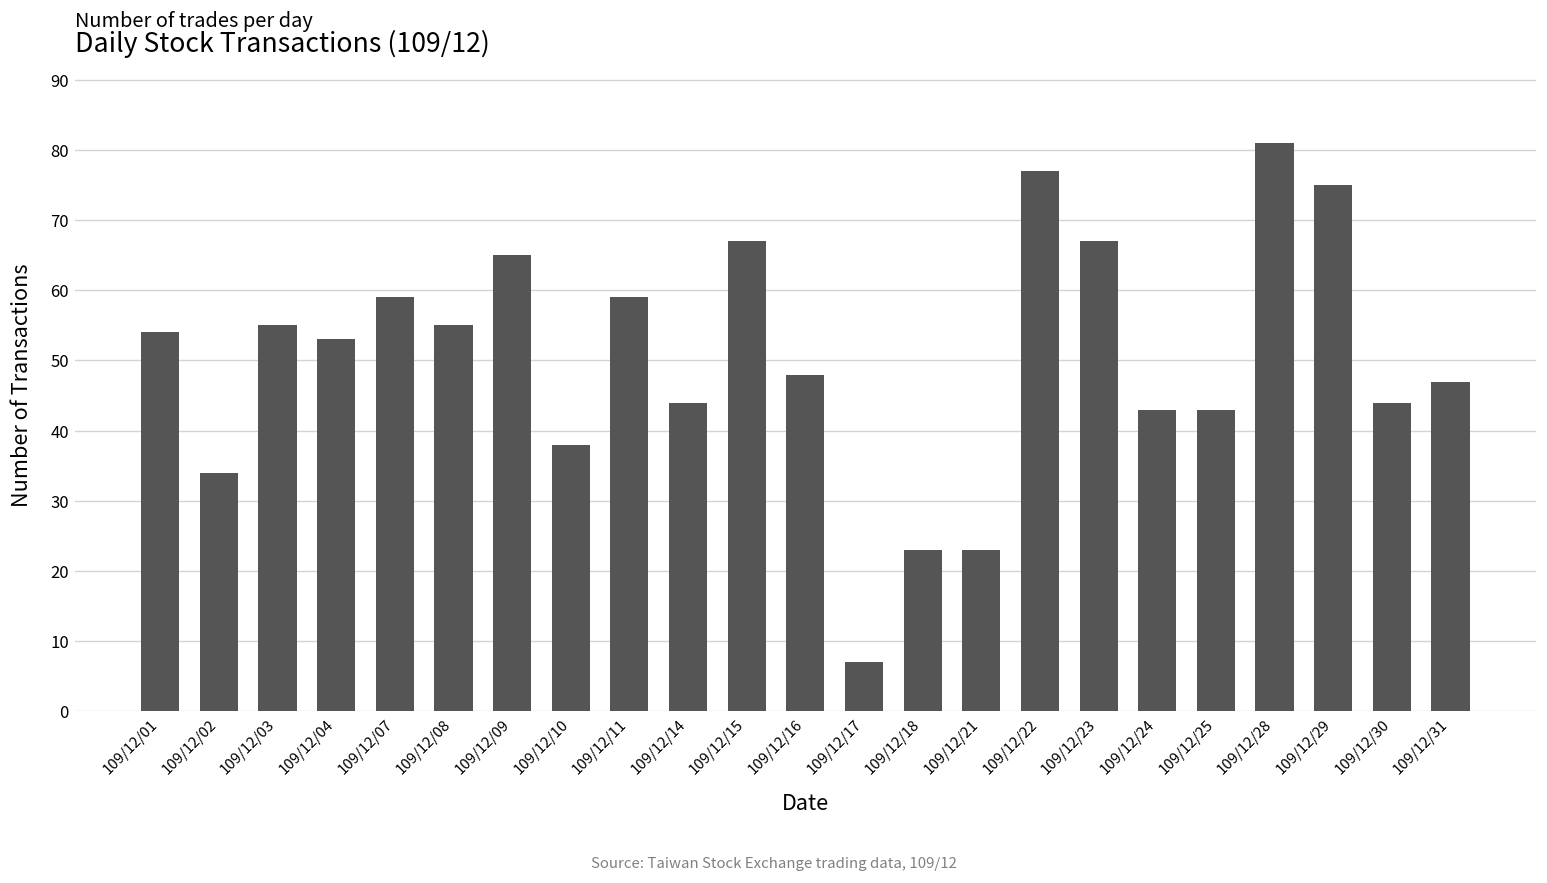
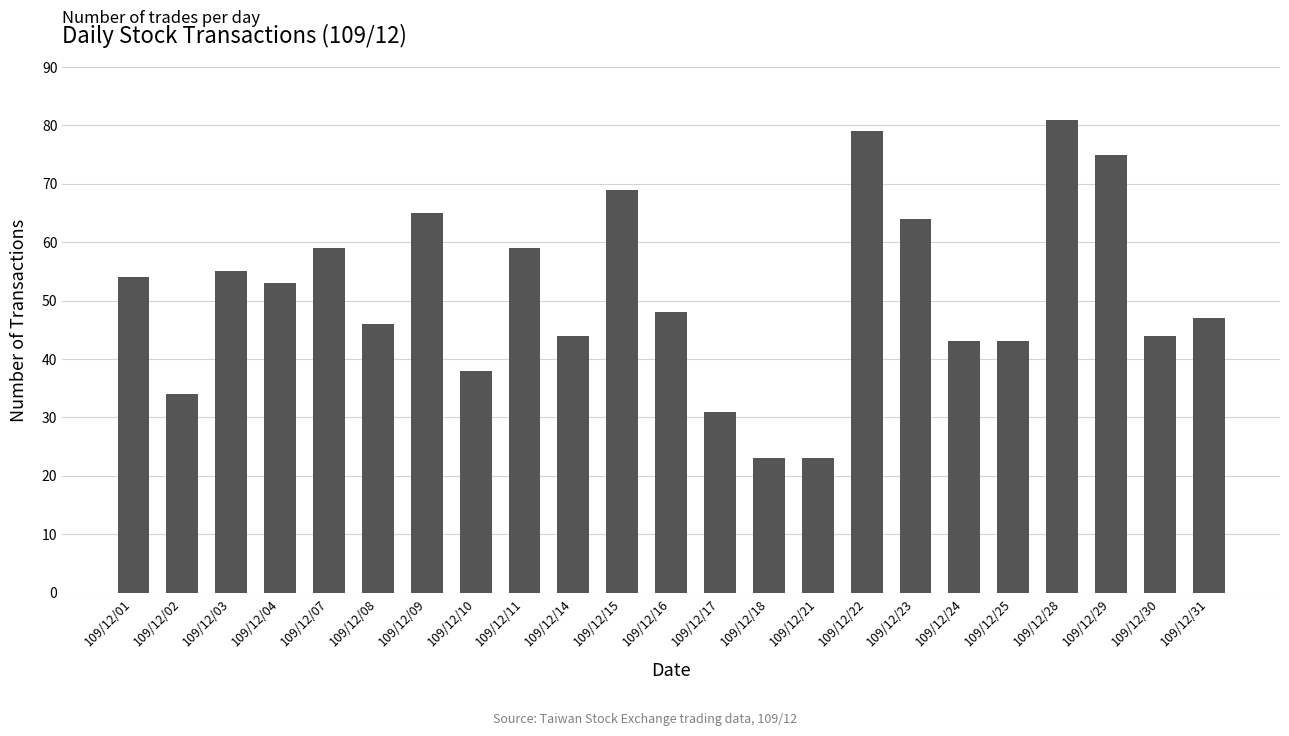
109/12/08: 55 -> 46
109/12/15: 67 -> 69
109/12/17: 7 -> 31
109/12/22: 77 -> 79
109/12/23: 67 -> 64
